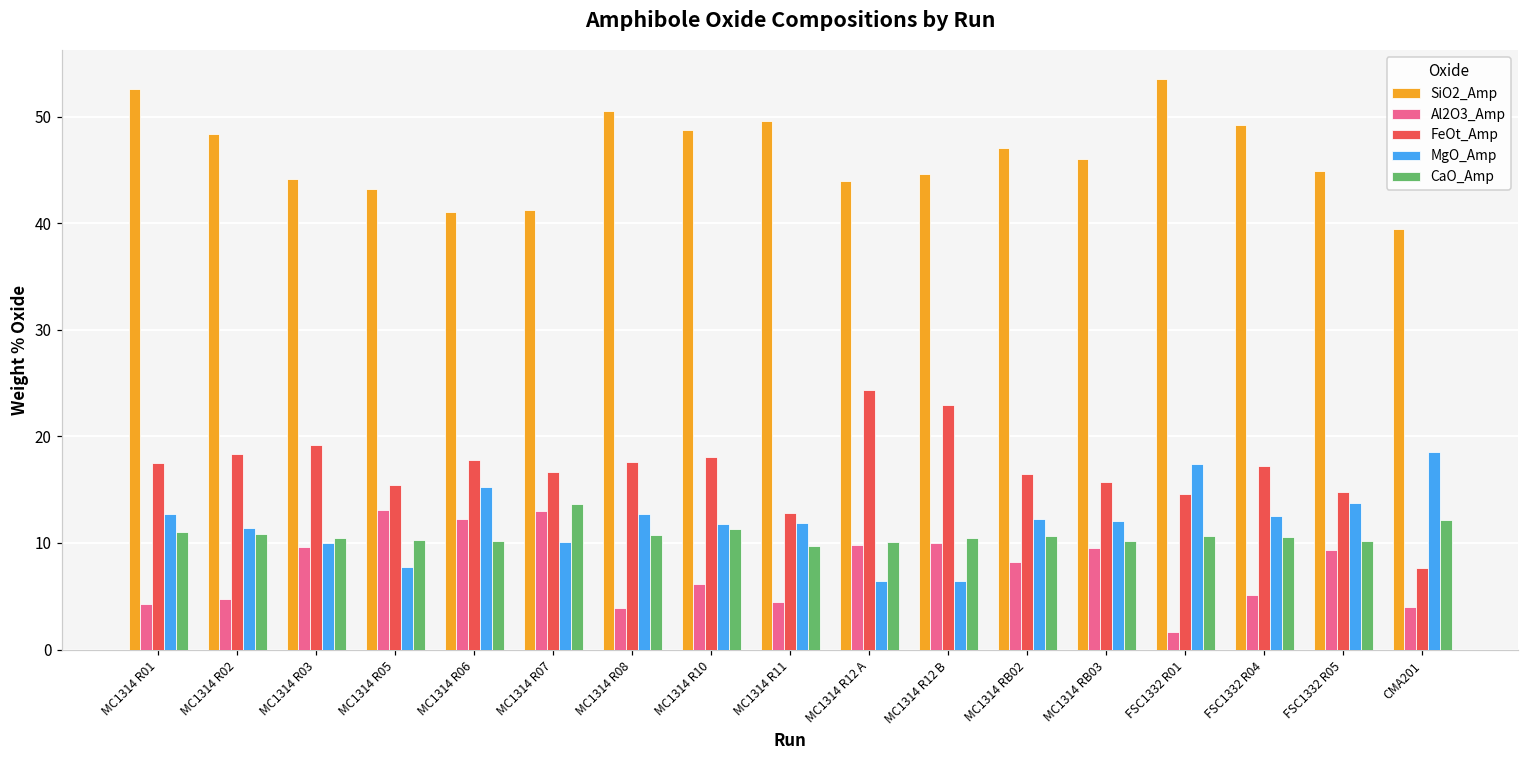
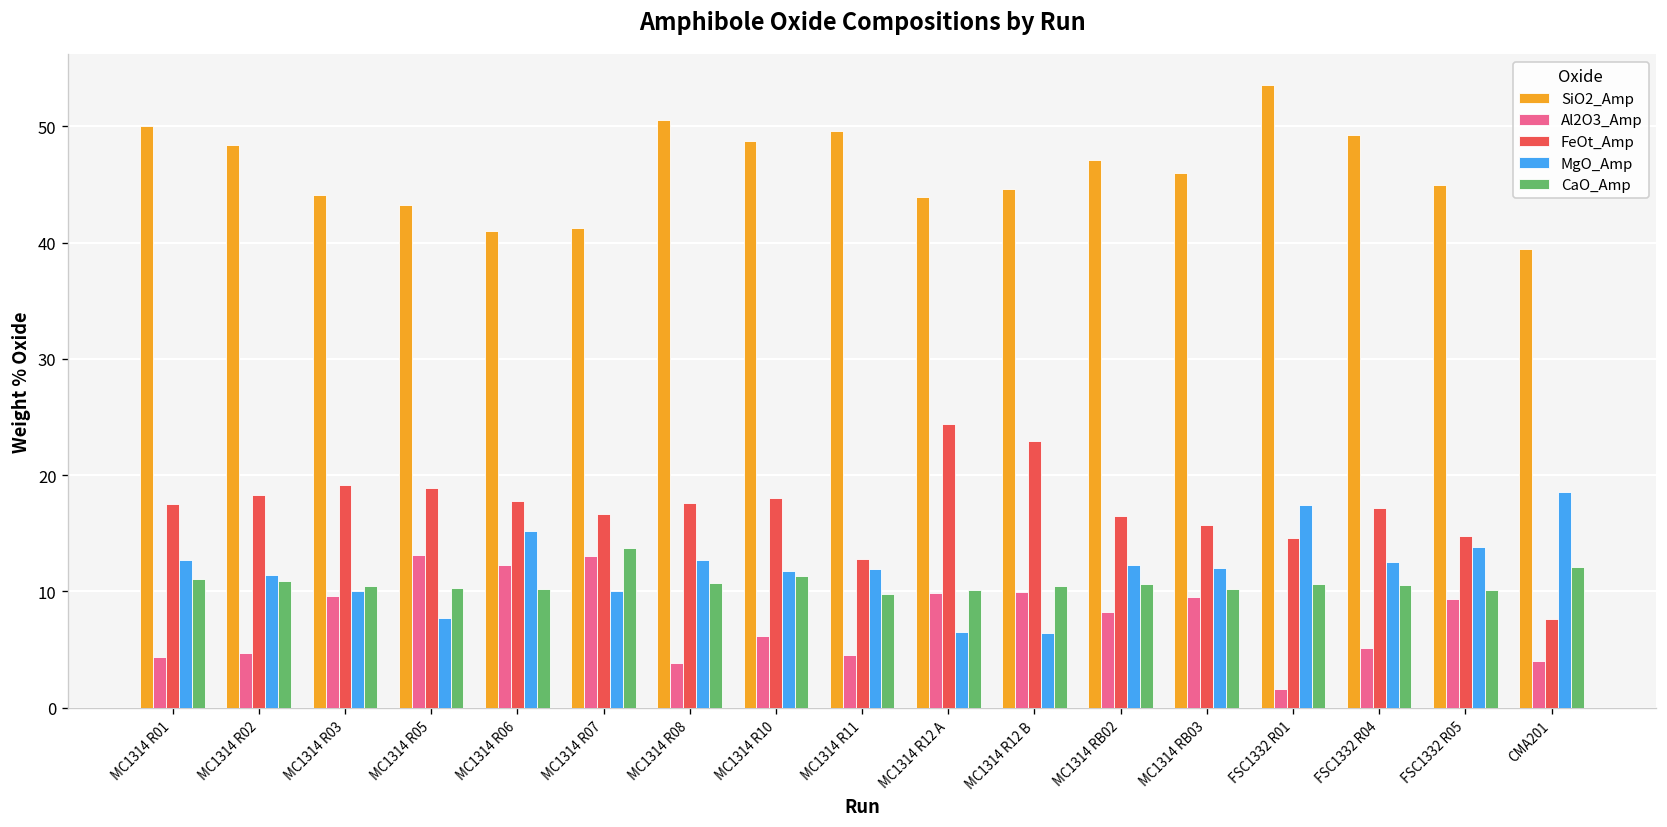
SiO2_Amp, MC1314 R01: 53 -> 50
FeOt_Amp, MC1314 R05: 15 -> 19
